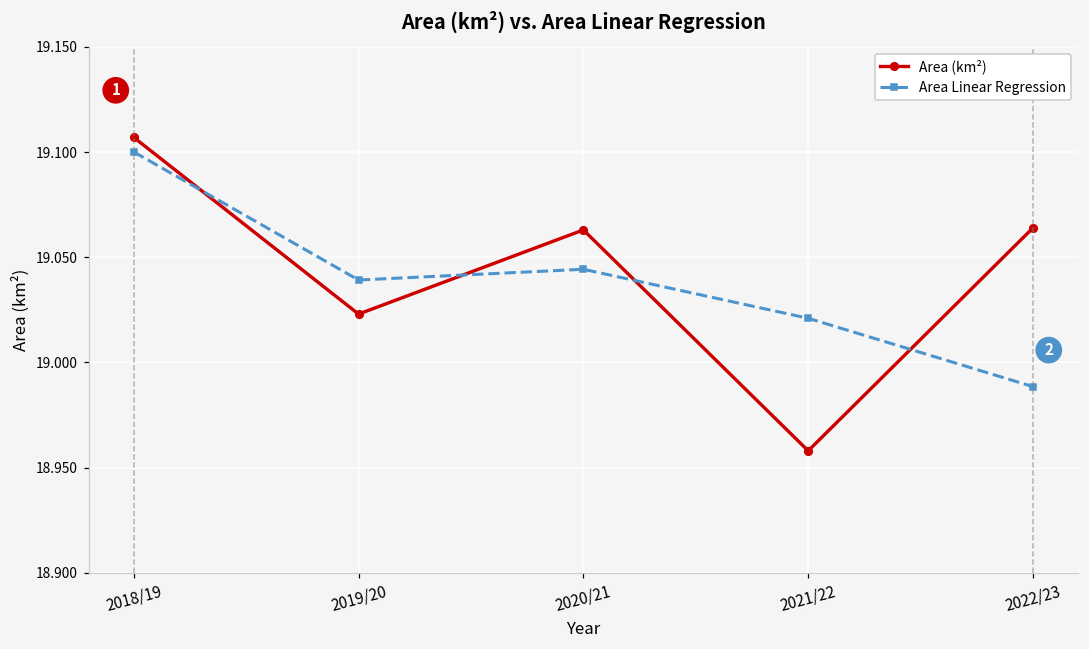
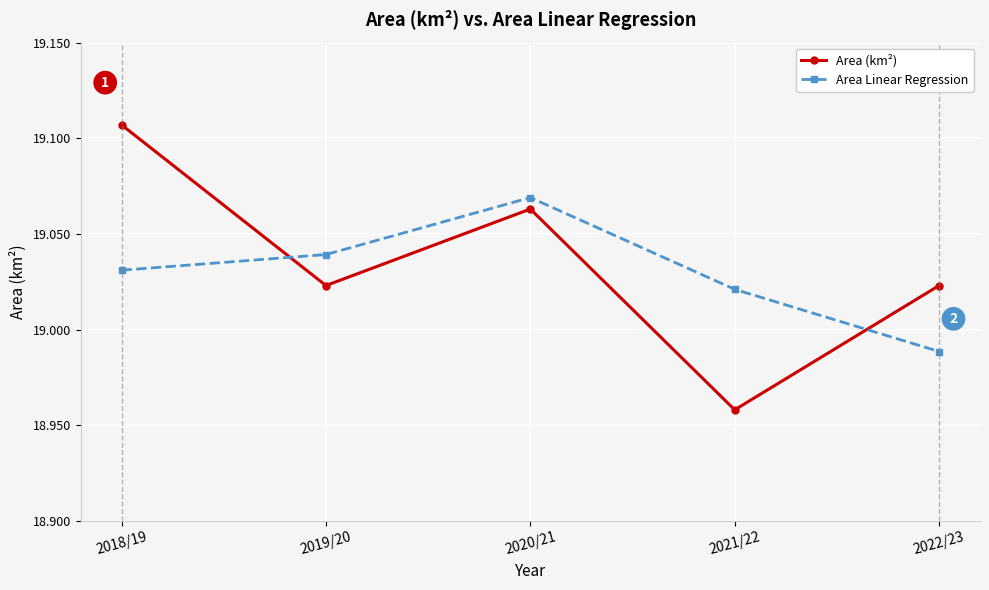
Area Linear Regression, 2018/19: 19.100 -> 19.031
Area Linear Regression, 2020/21: 19.044 -> 19.069
Area (km²), 2022/23: 19.064 -> 19.023
